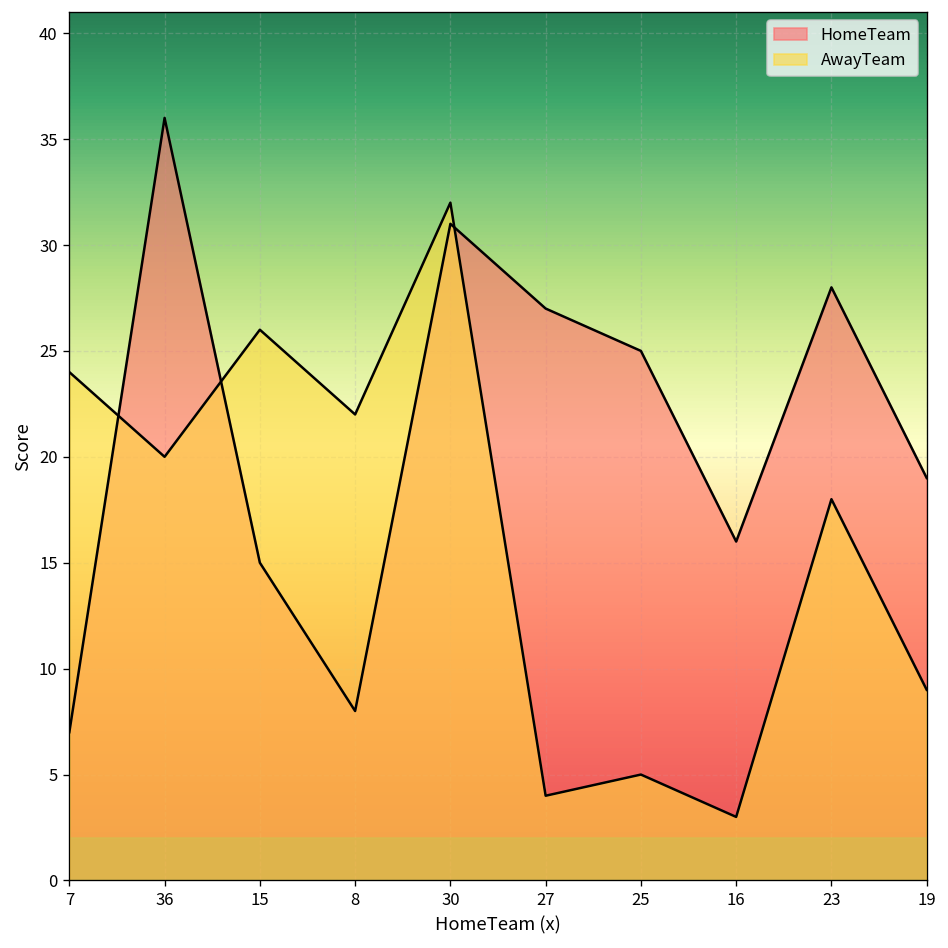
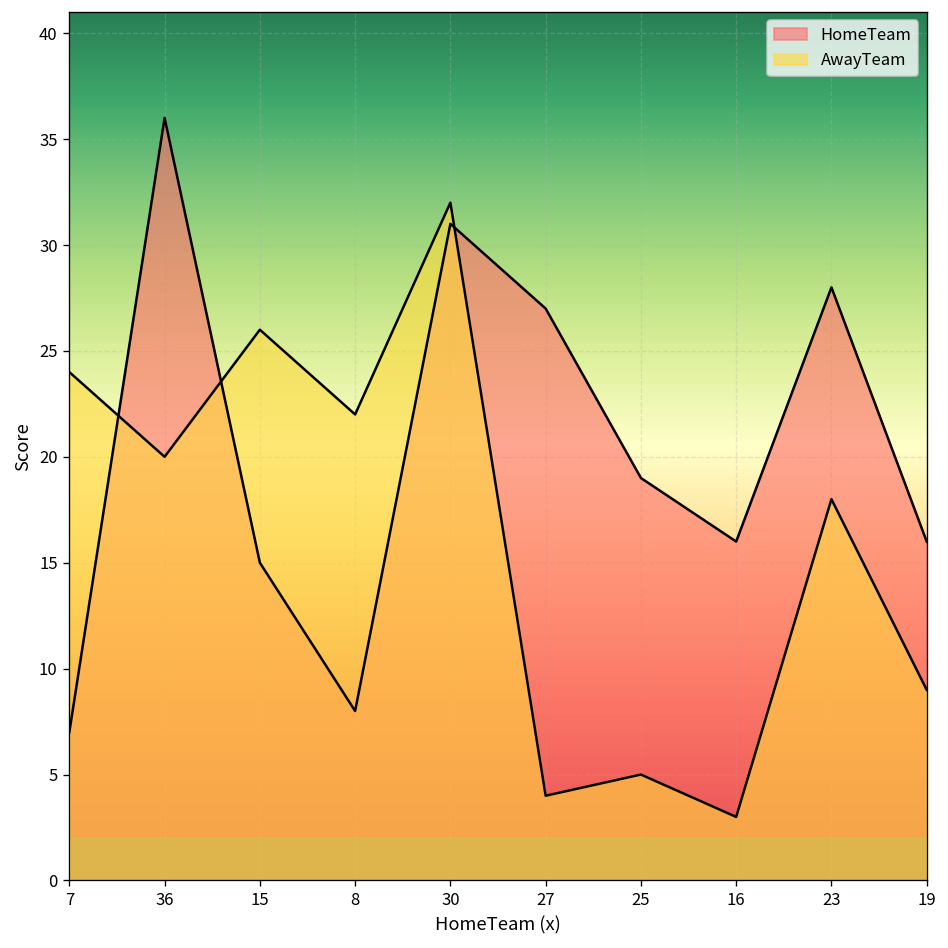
HomeTeam, 25: 25 -> 19
HomeTeam, 19: 19 -> 16
